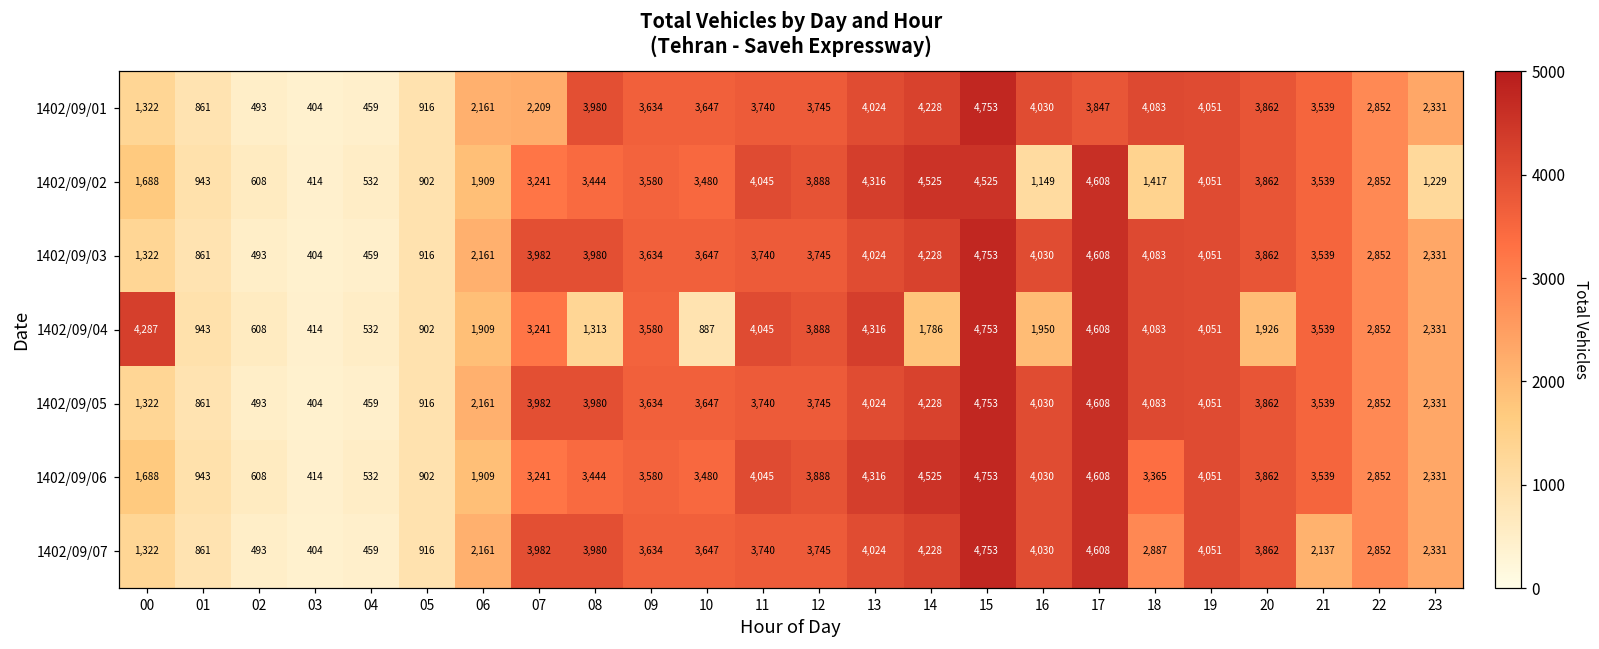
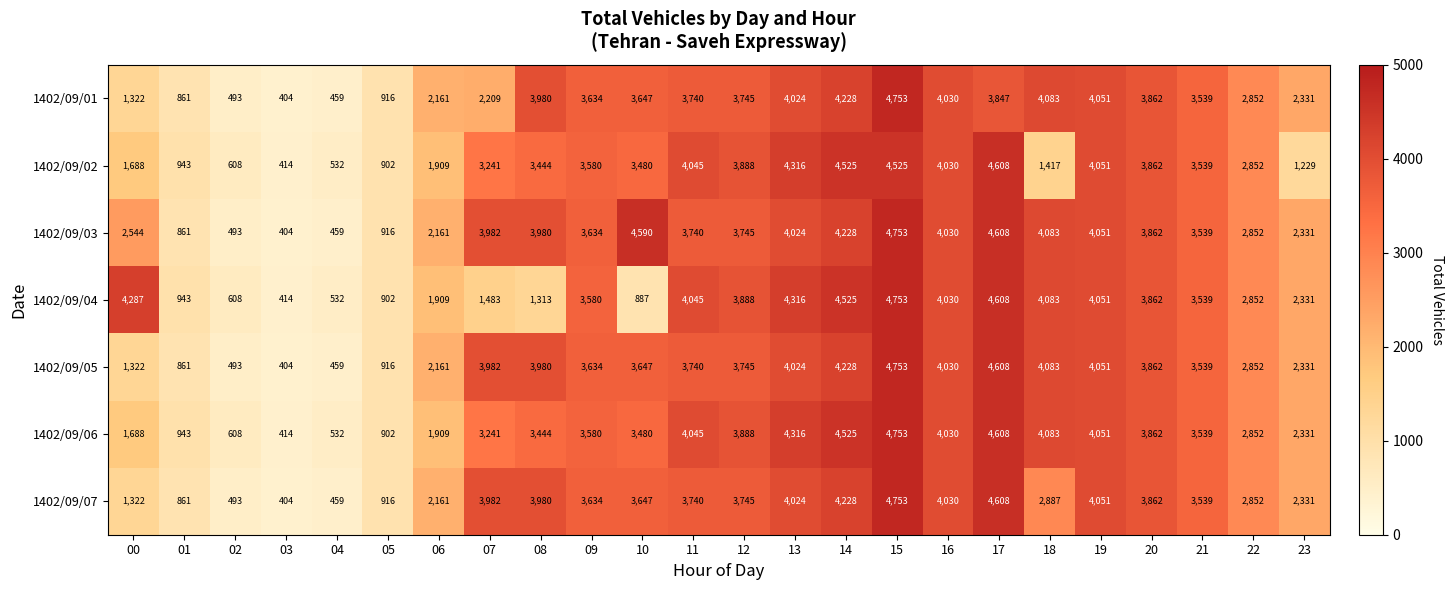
1402/09/02, 16: 1,149 -> 4,030
1402/09/03, 00: 1,322 -> 2,544
1402/09/03, 10: 3,647 -> 4,590
1402/09/04, 07: 3,241 -> 1,483
1402/09/04, 14: 1,786 -> 4,525
1402/09/04, 16: 1,950 -> 4,030
1402/09/04, 20: 1,926 -> 3,862
1402/09/06, 18: 3,365 -> 4,083
1402/09/07, 21: 2,137 -> 3,539
